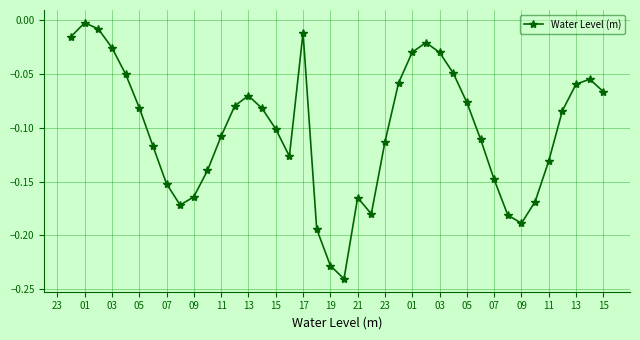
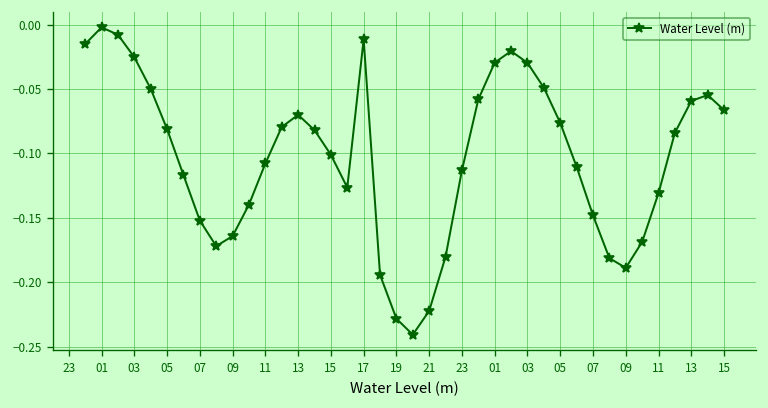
21: -0.165 -> -0.222
